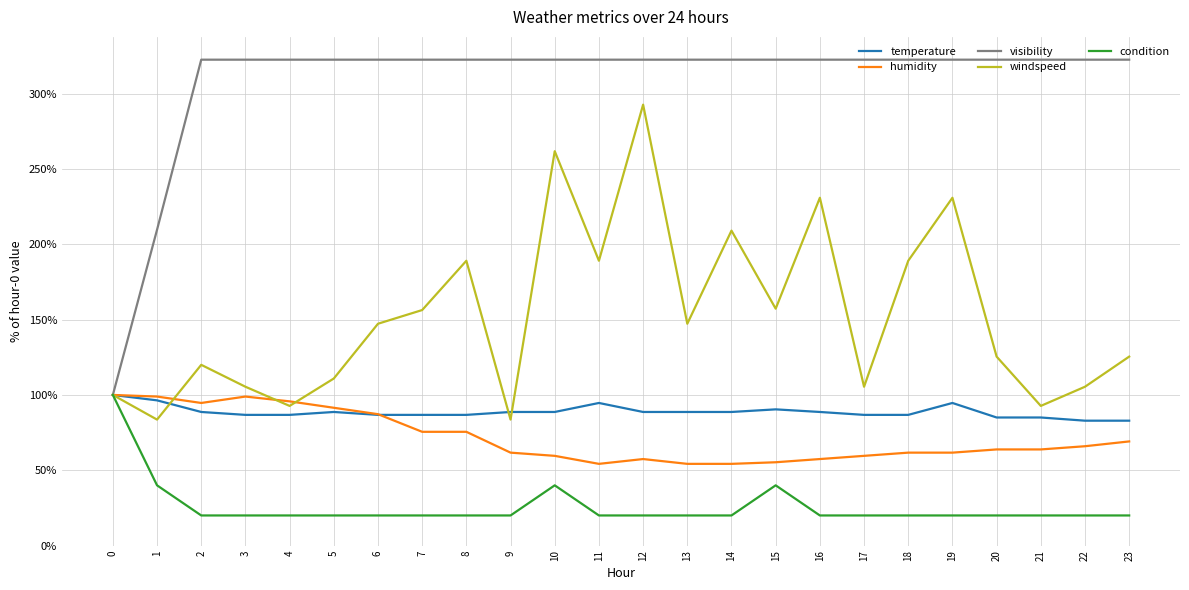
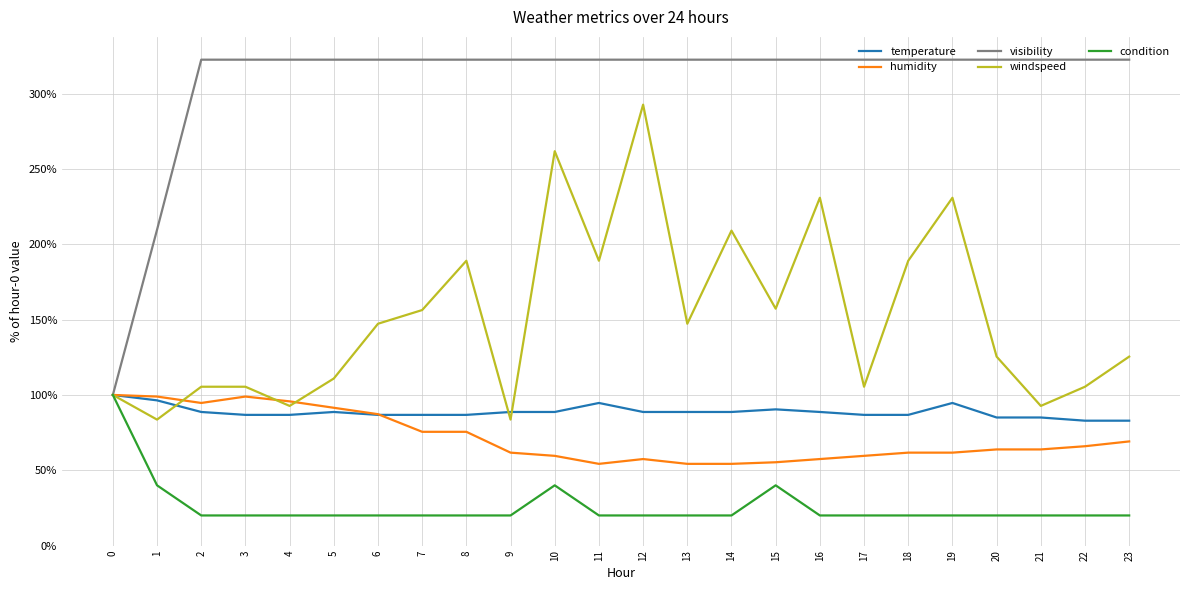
windspeed, 2: 120% -> 105%
